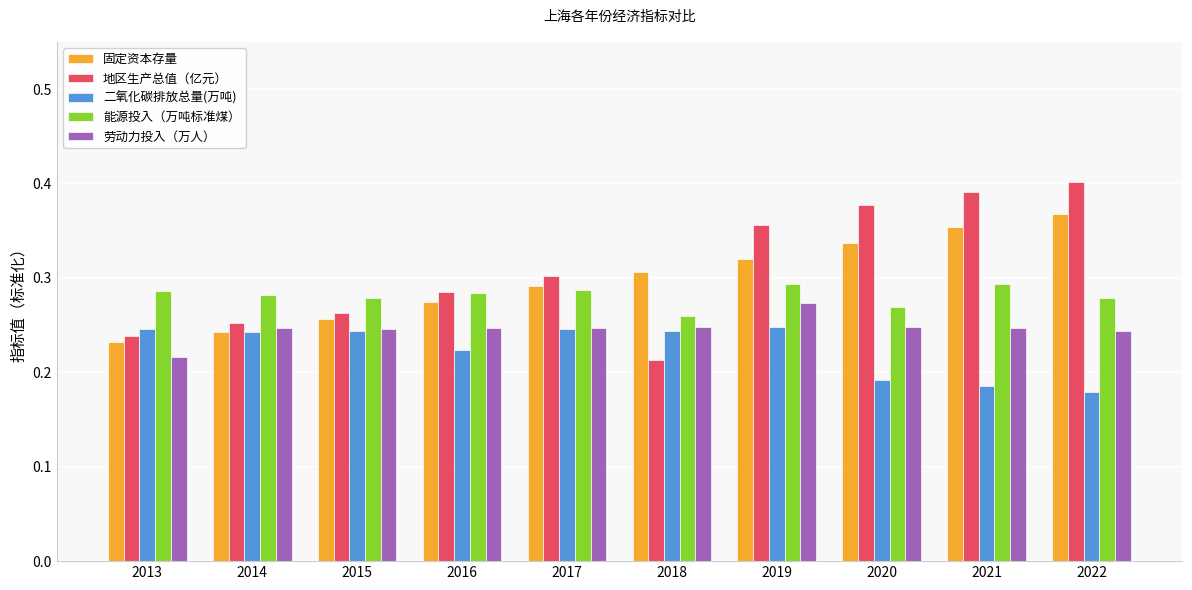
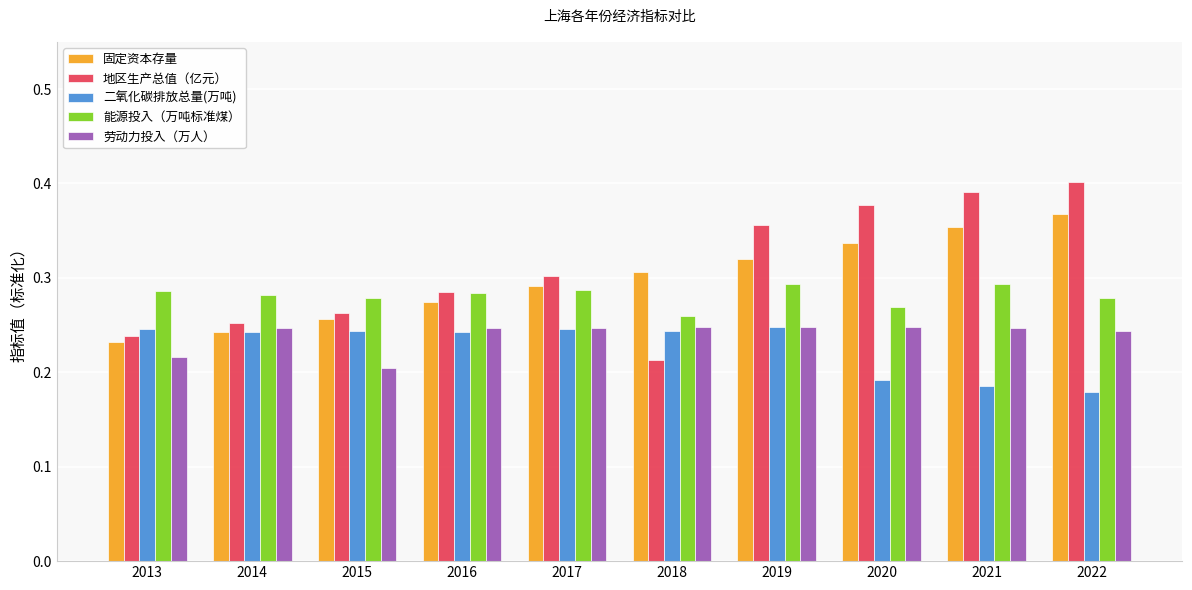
劳动力投入（万人）, 2015: 0.25 -> 0.21
二氧化碳排放总量(万吨), 2016: 0.22 -> 0.24
劳动力投入（万人）, 2019: 0.27 -> 0.25
